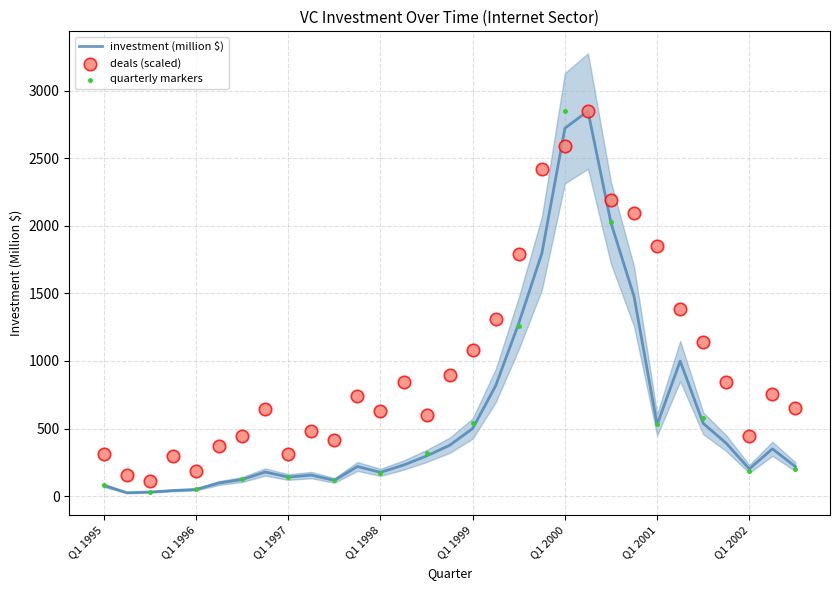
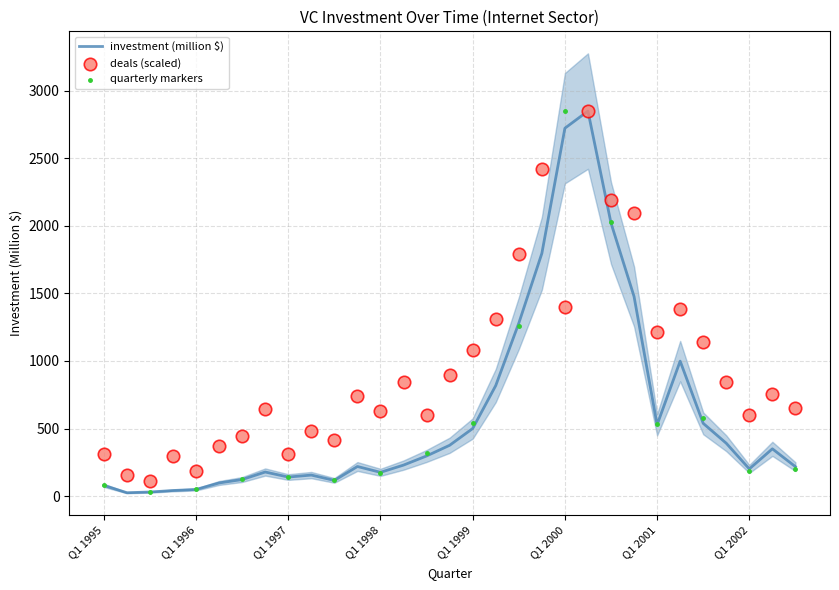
deals (scaled), Q1 2000: 2590 -> 1400
deals (scaled), Q1 2001: 1850 -> 1210
deals (scaled), Q1 2002: 440 -> 600
